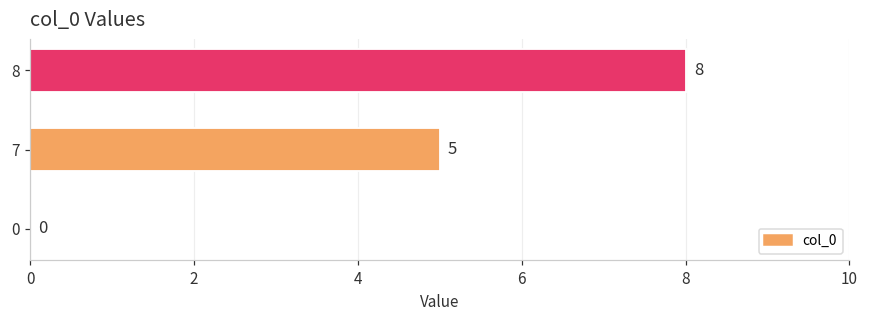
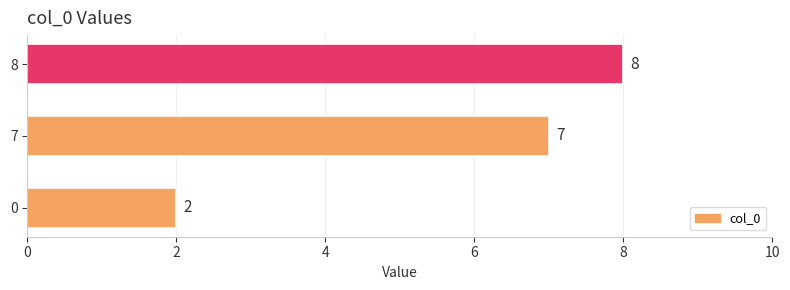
7: 5 -> 7
0: 0 -> 2
